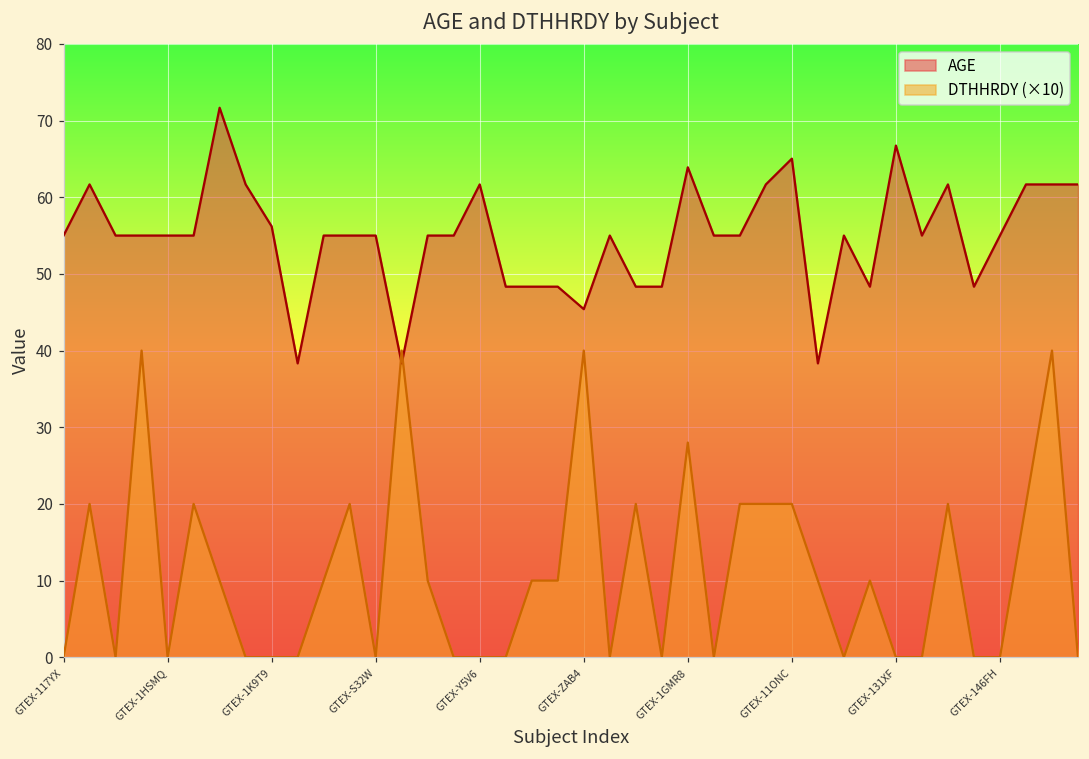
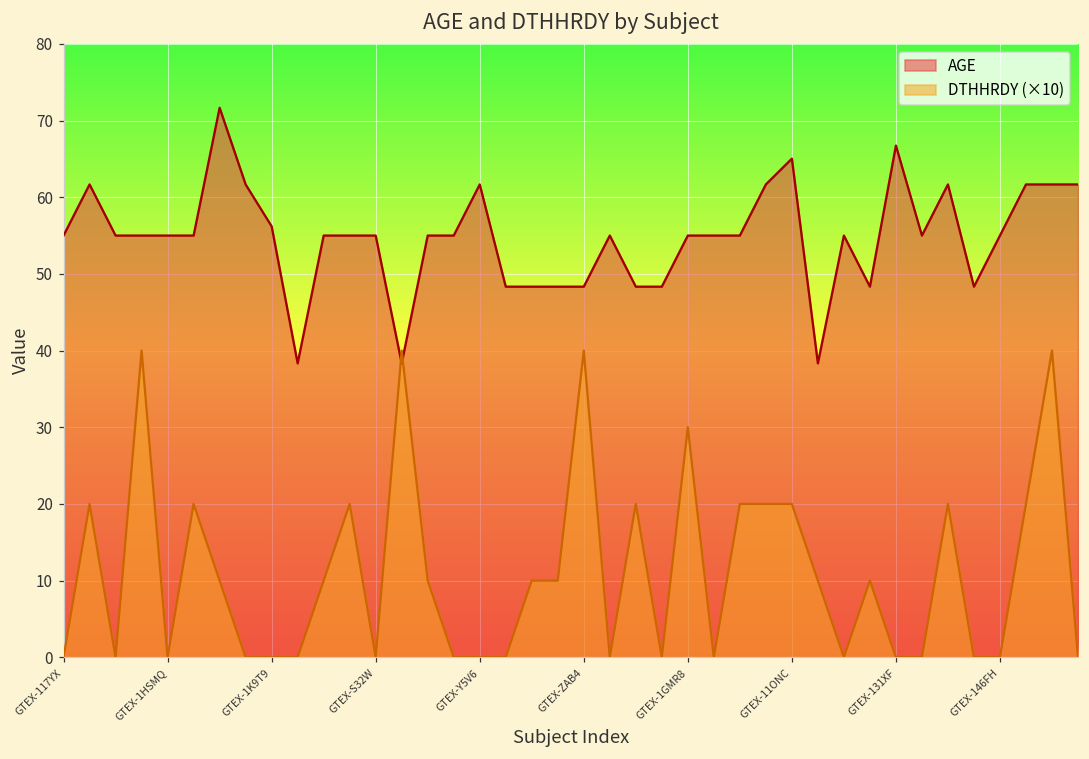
AGE, GTEX-ZAB4: 45 -> 48
AGE, GTEX-1GMR8: 64 -> 55
DTHHRDY (×10), GTEX-1GMR8: 28 -> 30
